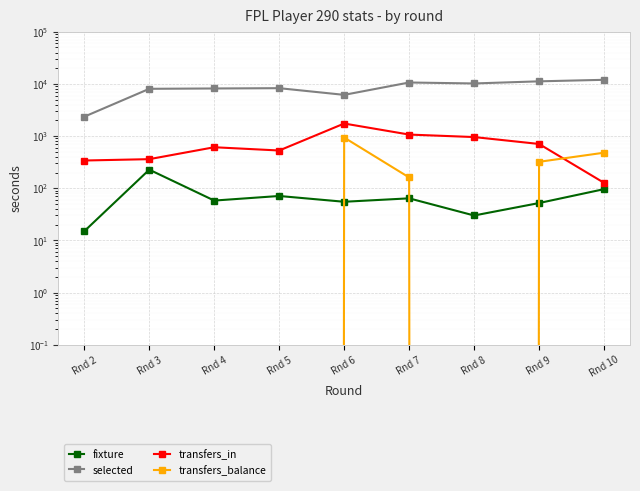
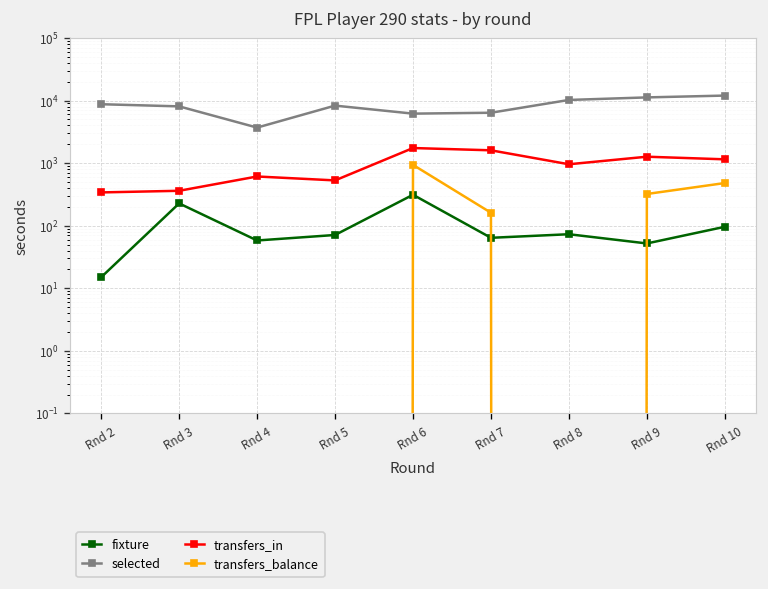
selected, Rnd 2: 2000 -> 9000
selected, Rnd 4: 8000 -> 4000
fixture, Rnd 6: 60 -> 300
selected, Rnd 7: 11000 -> 6000
transfers_in, Rnd 7: 1100 -> 1600
fixture, Rnd 8: 30 -> 70
transfers_in, Rnd 9: 700 -> 1300
transfers_in, Rnd 10: 130 -> 1100
